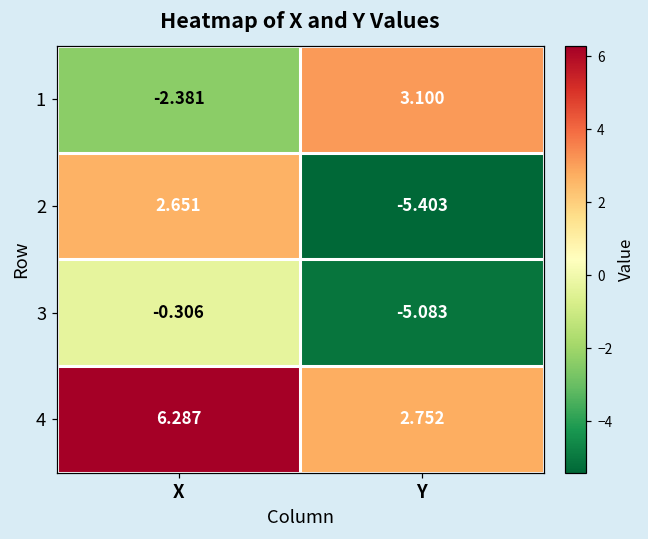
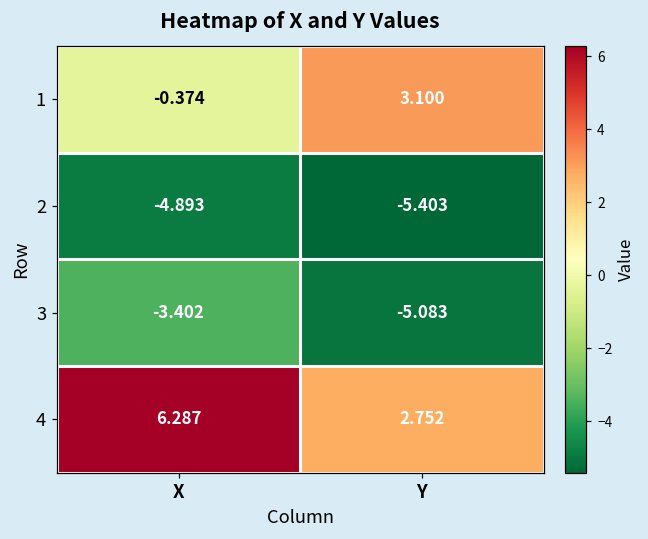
1, X: -2.381 -> -0.374
2, X: 2.651 -> -4.893
3, X: -0.306 -> -3.402
